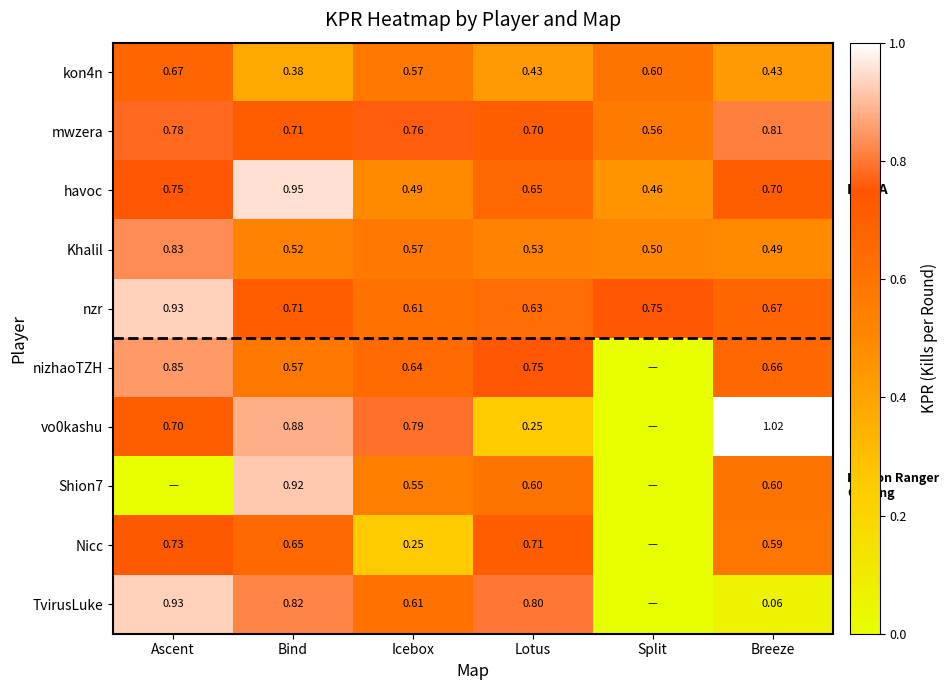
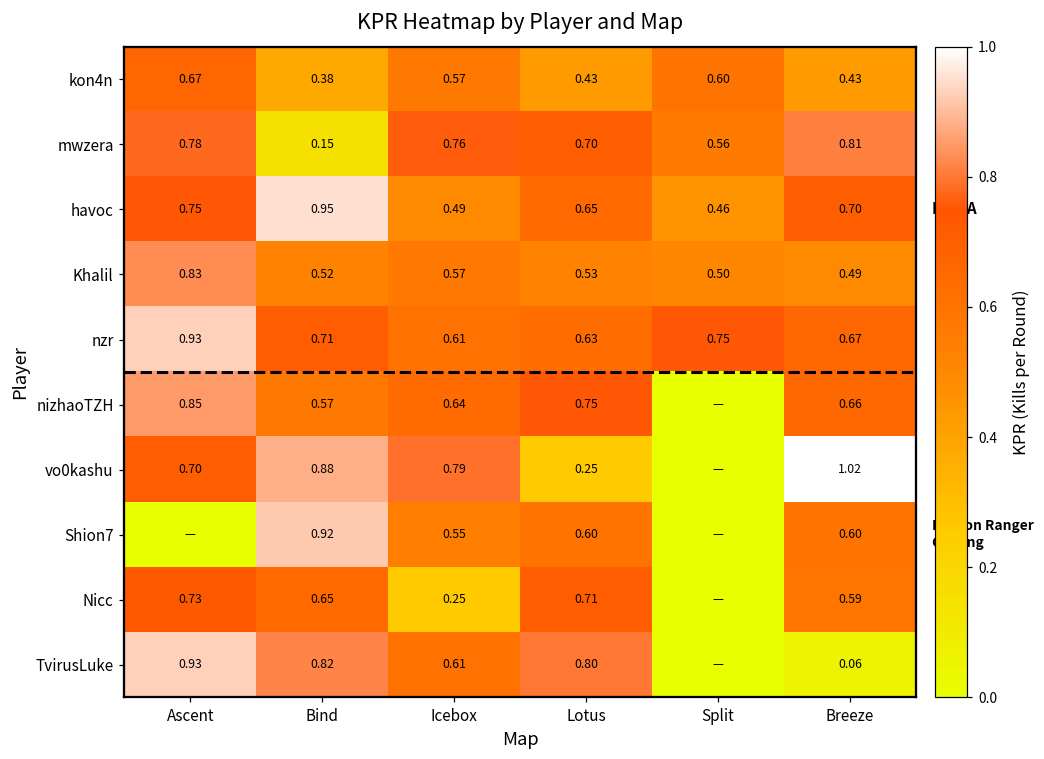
mwzera, Bind: 0.71 -> 0.15
